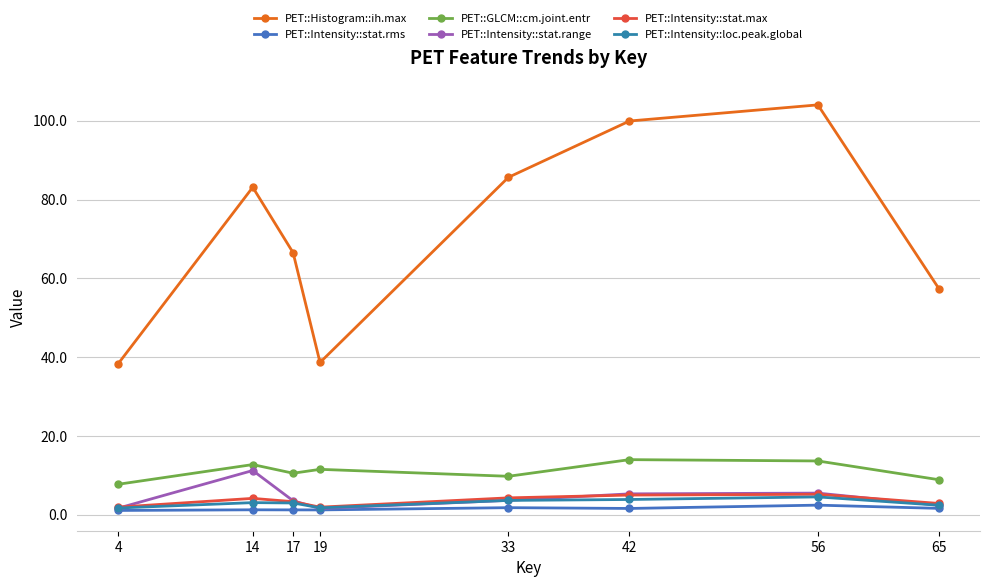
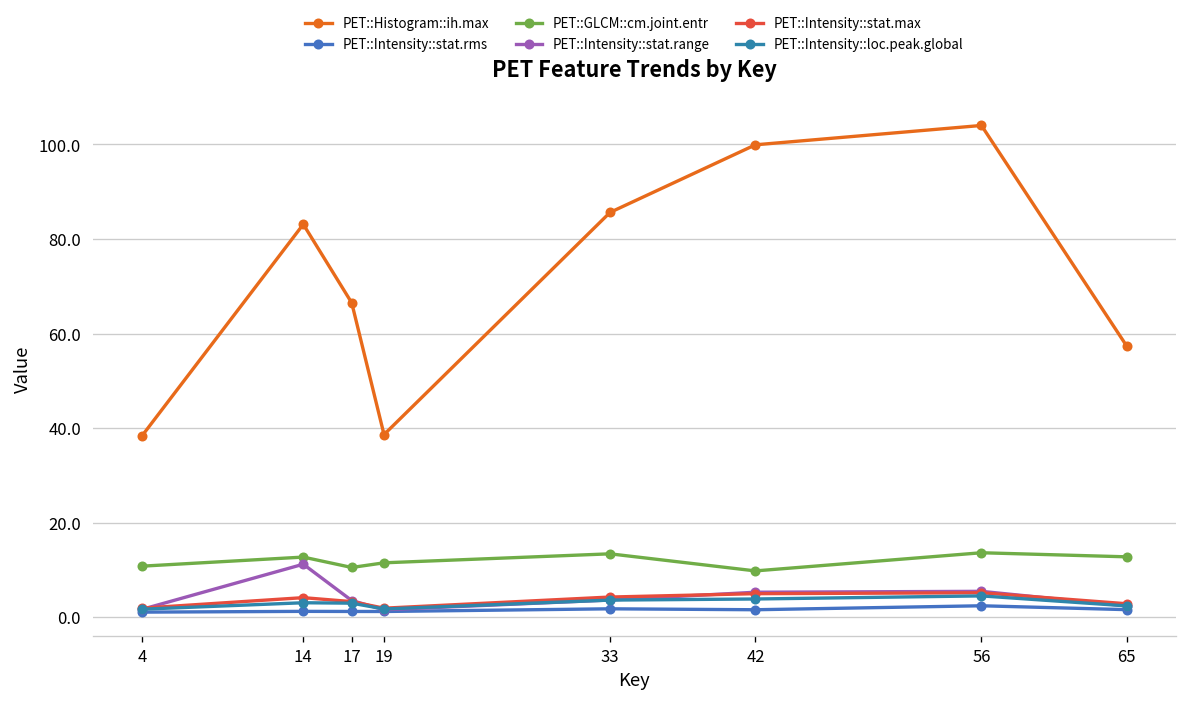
PET::GLCM::cm.joint.entr, 4: 8 -> 11
PET::GLCM::cm.joint.entr, 33: 10 -> 13
PET::GLCM::cm.joint.entr, 42: 14 -> 10
PET::GLCM::cm.joint.entr, 65: 9 -> 13
